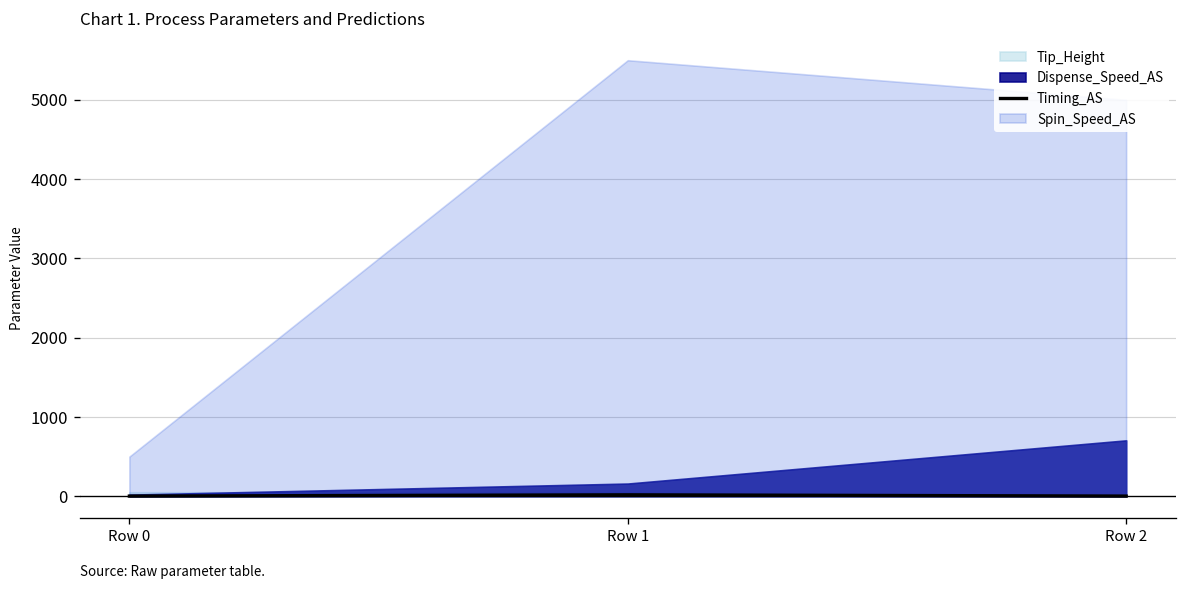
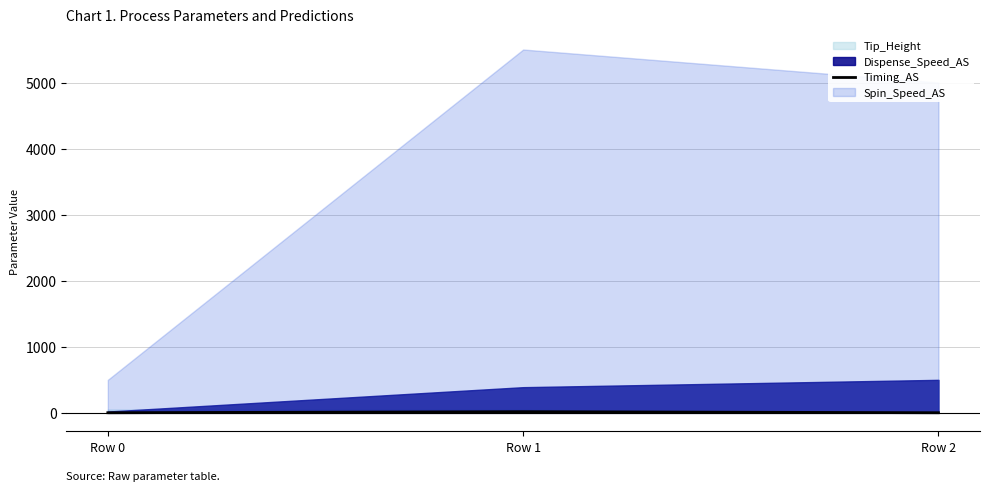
Dispense_Speed_AS, Row 1: 200 -> 400
Dispense_Speed_AS, Row 2: 700 -> 500
